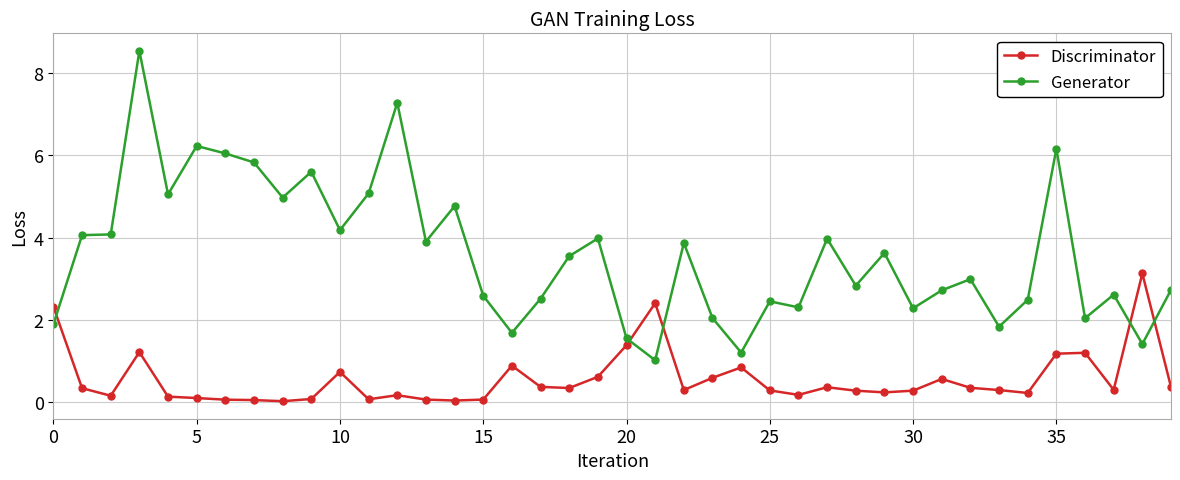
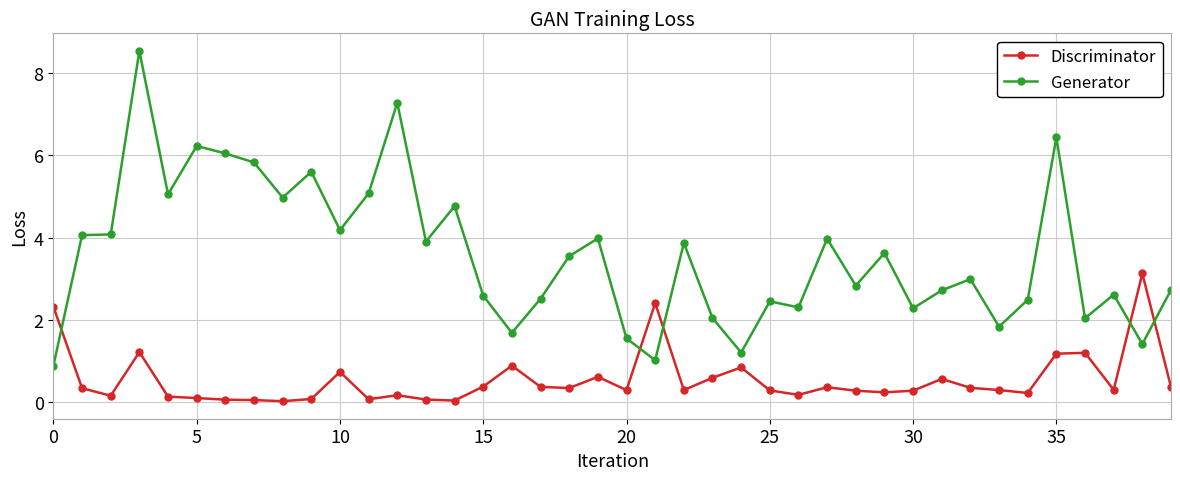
Generator, 0: 1.9 -> 0.9
Discriminator, 15: 0.1 -> 0.4
Discriminator, 20: 1.4 -> 0.3
Generator, 35: 6.2 -> 6.4
